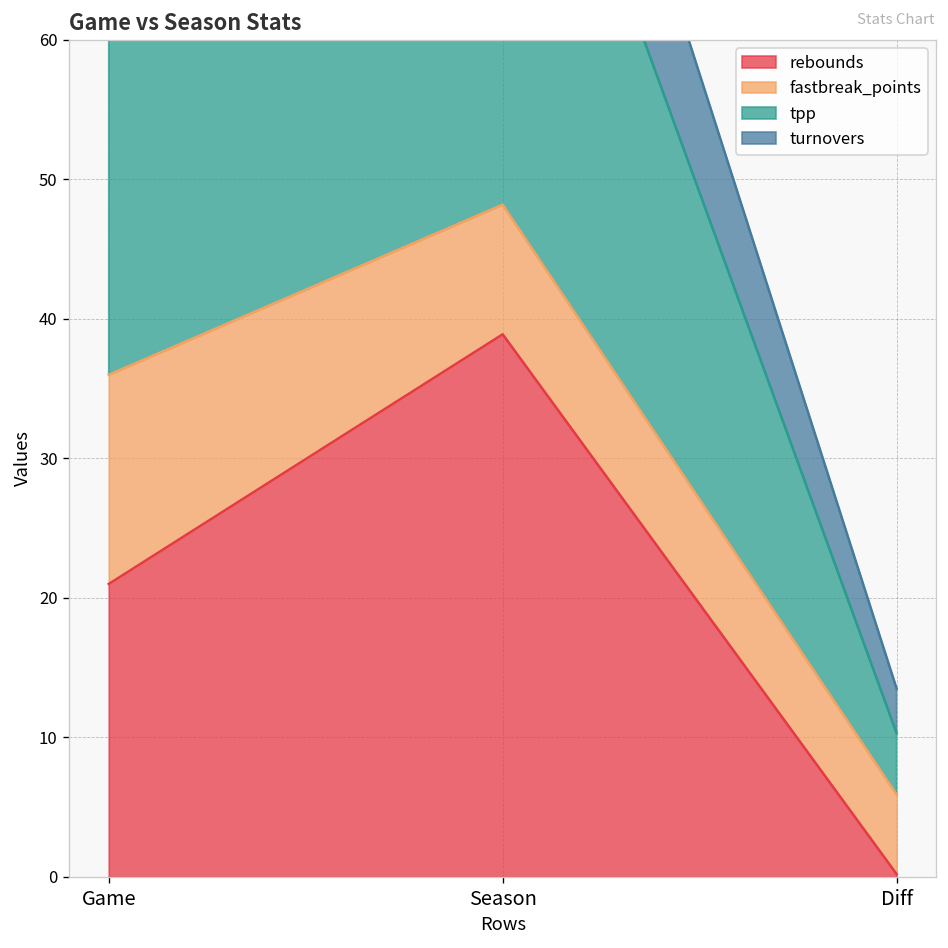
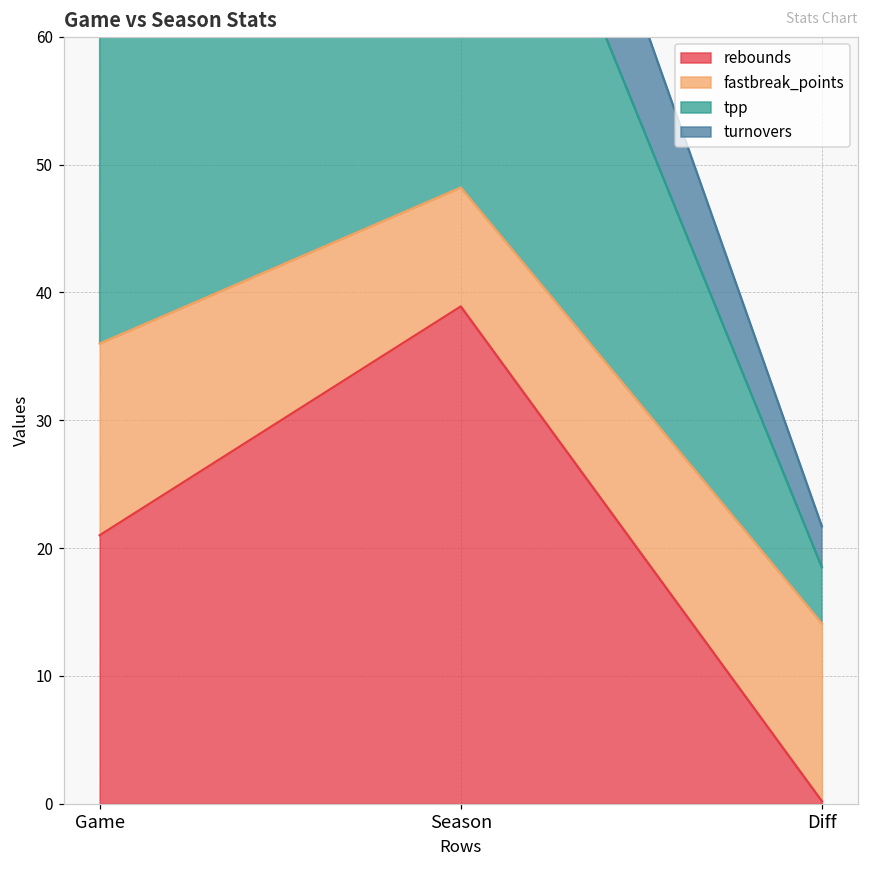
fastbreak_points, Diff: 5.7 -> 13.9
